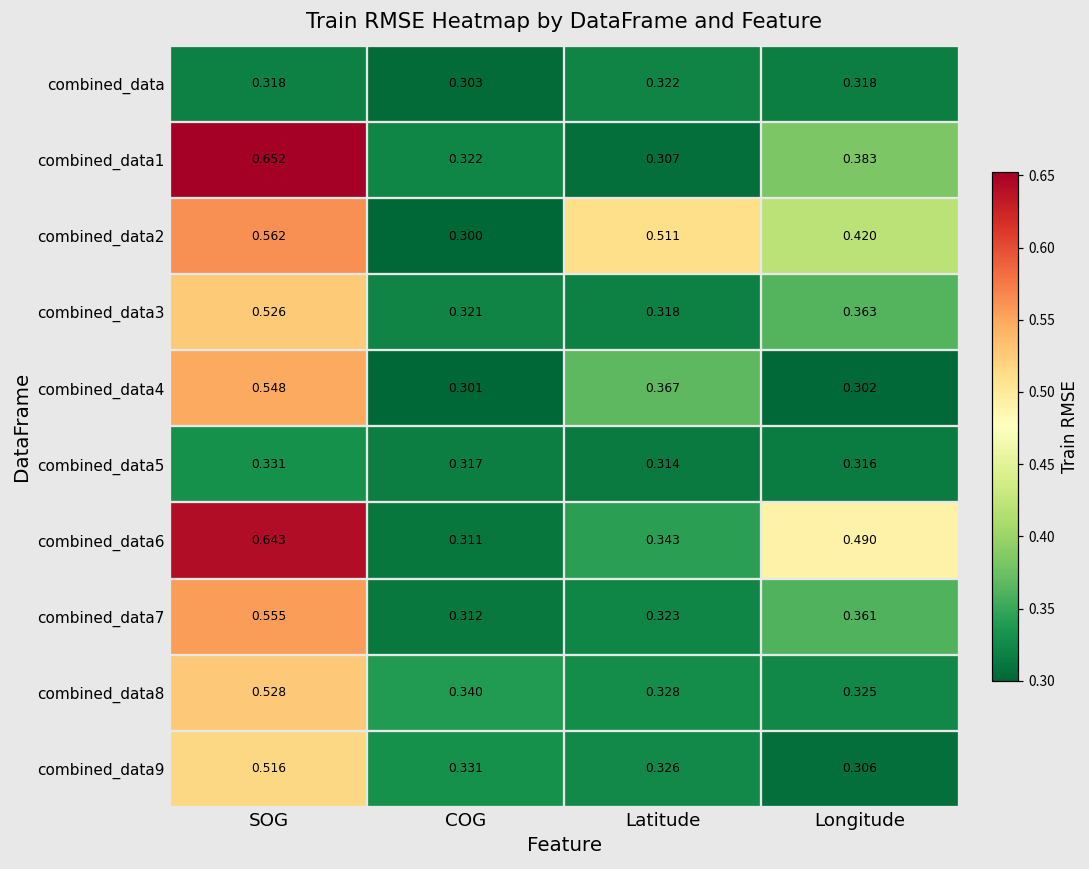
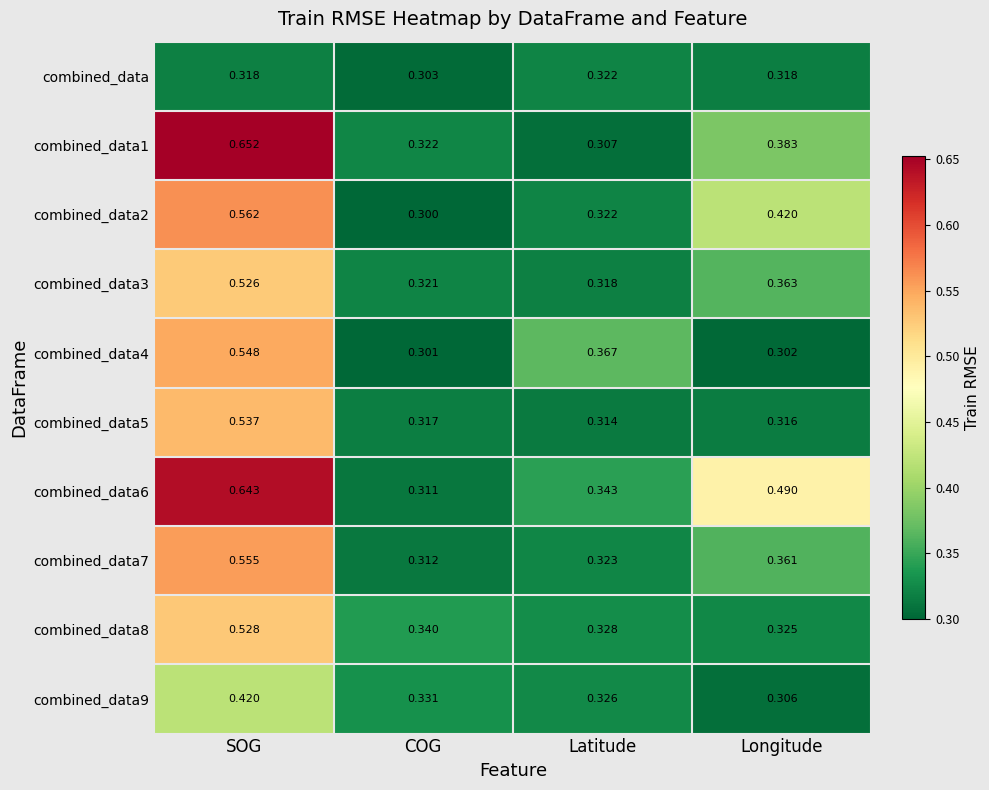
combined_data2, Latitude: 0.511 -> 0.322
combined_data5, SOG: 0.331 -> 0.537
combined_data9, SOG: 0.516 -> 0.420
